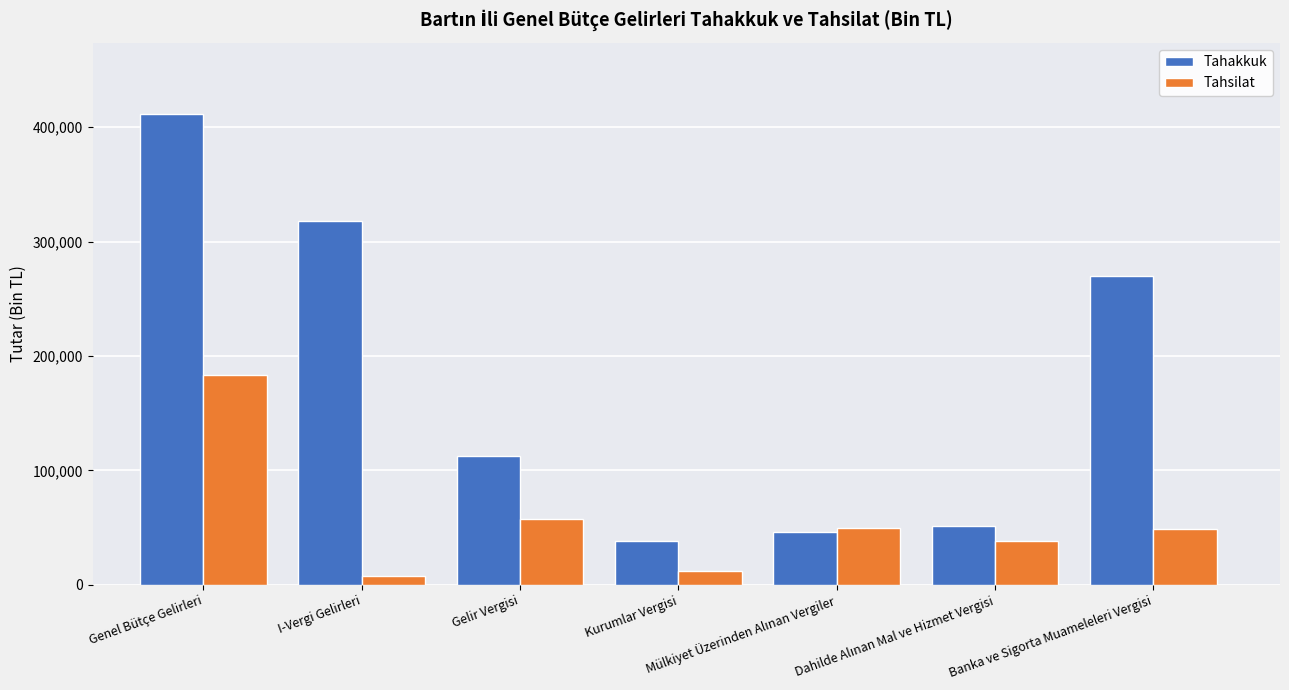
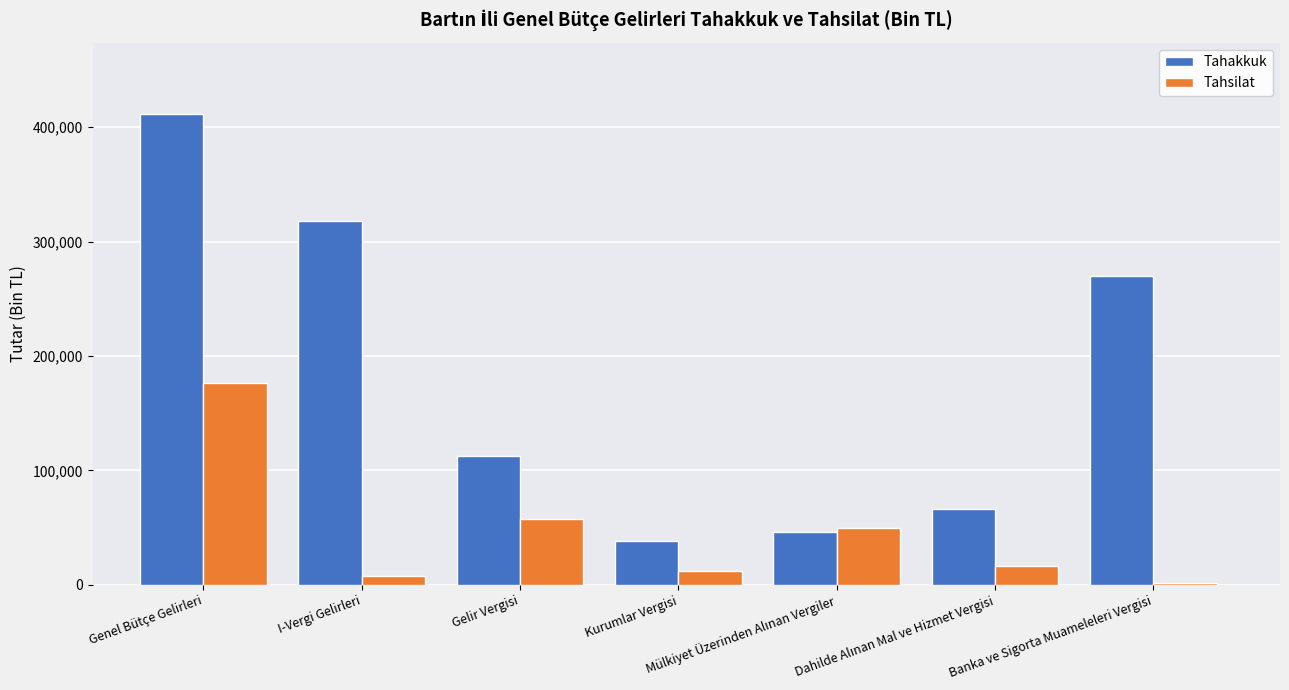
Tahsilat, Genel Bütçe Gelirleri: 183,000 -> 176,000
Tahakkuk, Dahilde Alınan Mal ve Hizmet Vergisi: 51,000 -> 66,000
Tahsilat, Dahilde Alınan Mal ve Hizmet Vergisi: 39,000 -> 16,000
Tahsilat, Banka ve Sigorta Muameleleri Vergisi: 49,000 -> 2,000
